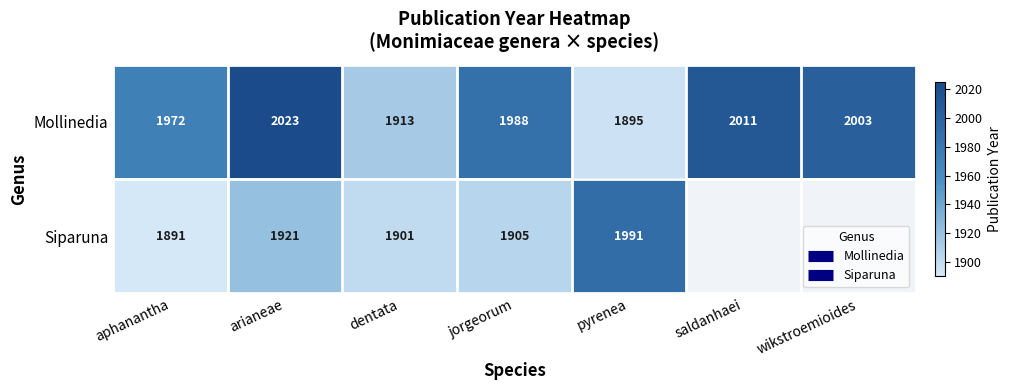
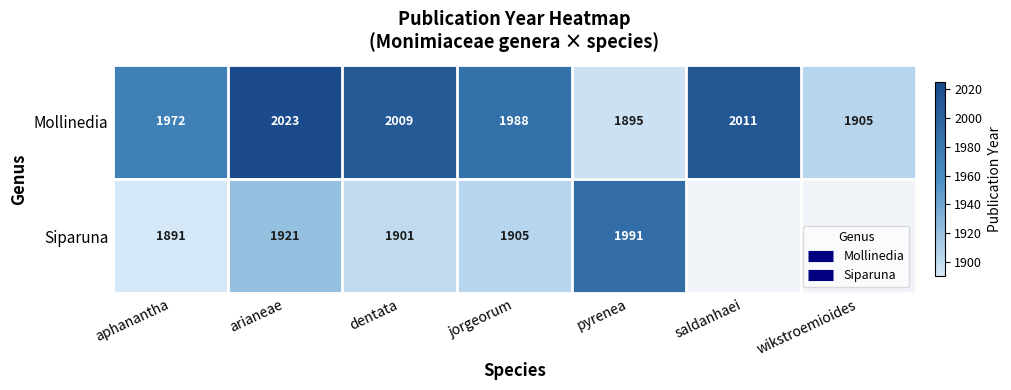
Mollinedia, dentata: 1913 -> 2009
Mollinedia, wikstroemioides: 2003 -> 1905
